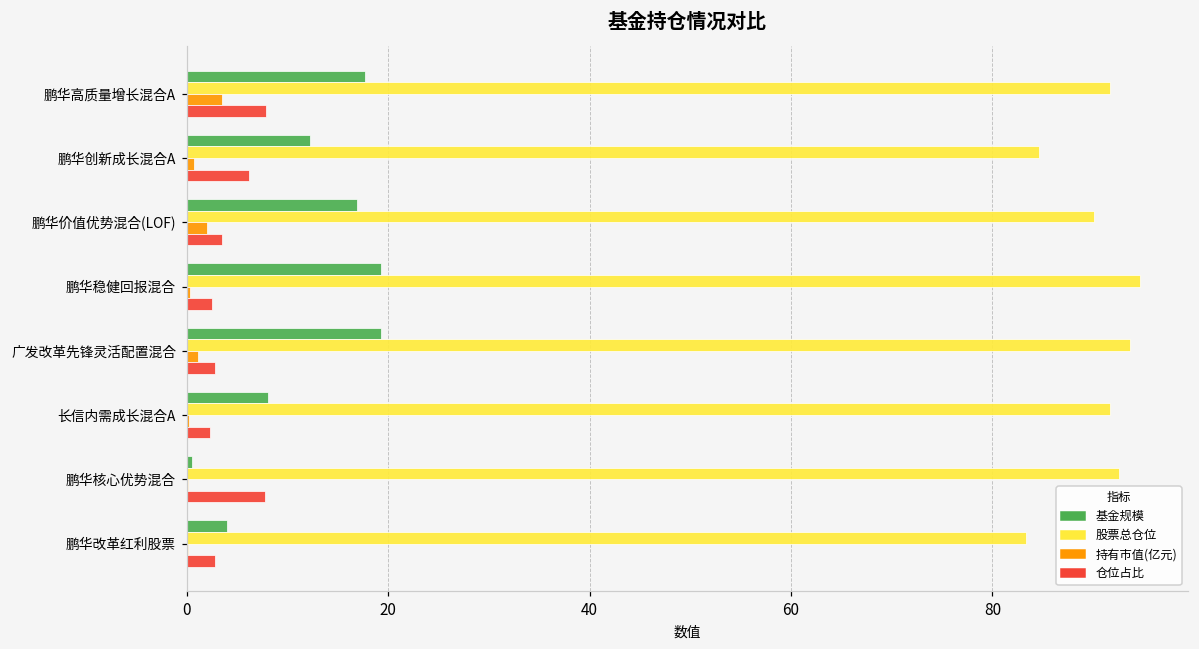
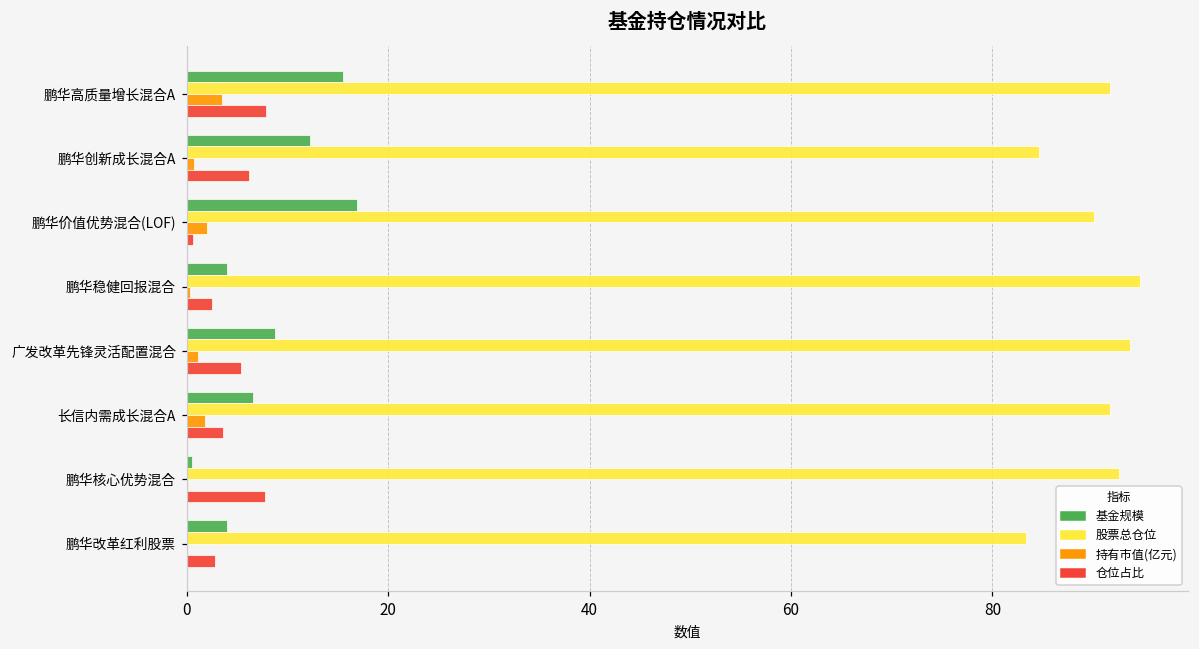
基金规模, 鹏华高质量增长混合A: 18 -> 15
仓位占比, 鹏华价值优势混合(LOF): 3 -> 1
基金规模, 鹏华稳健回报混合: 19 -> 4
基金规模, 广发改革先锋灵活配置混合: 19 -> 9
仓位占比, 广发改革先锋灵活配置混合: 3 -> 5
基金规模, 长信内需成长混合A: 8 -> 7
持有市值(亿元), 长信内需成长混合A: 0 -> 2
仓位占比, 长信内需成长混合A: 2 -> 4
